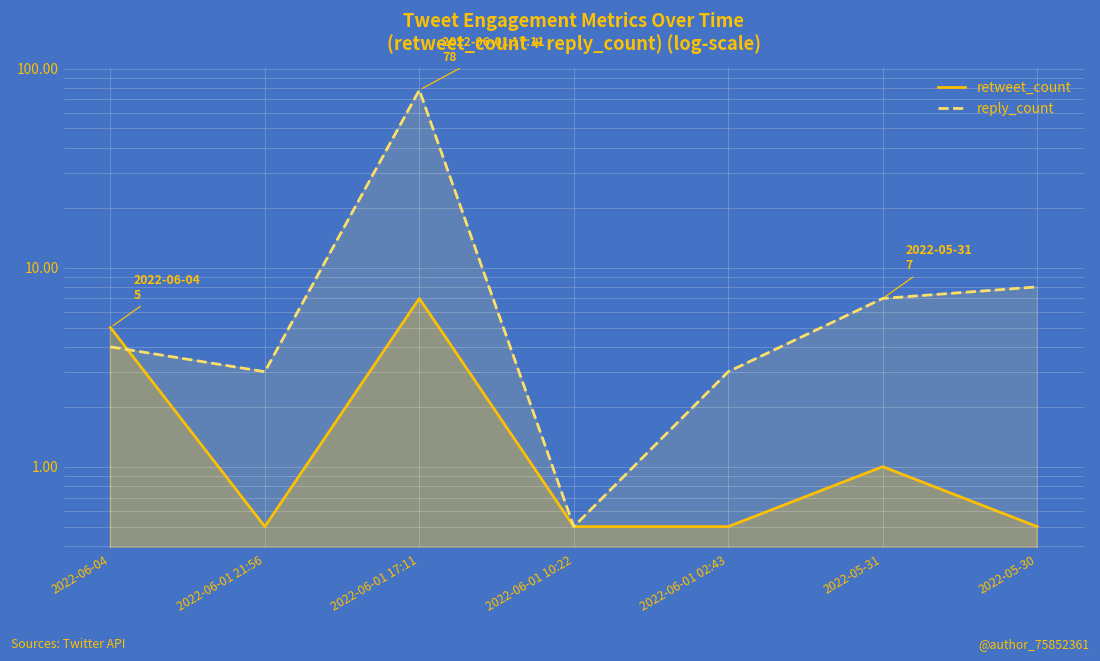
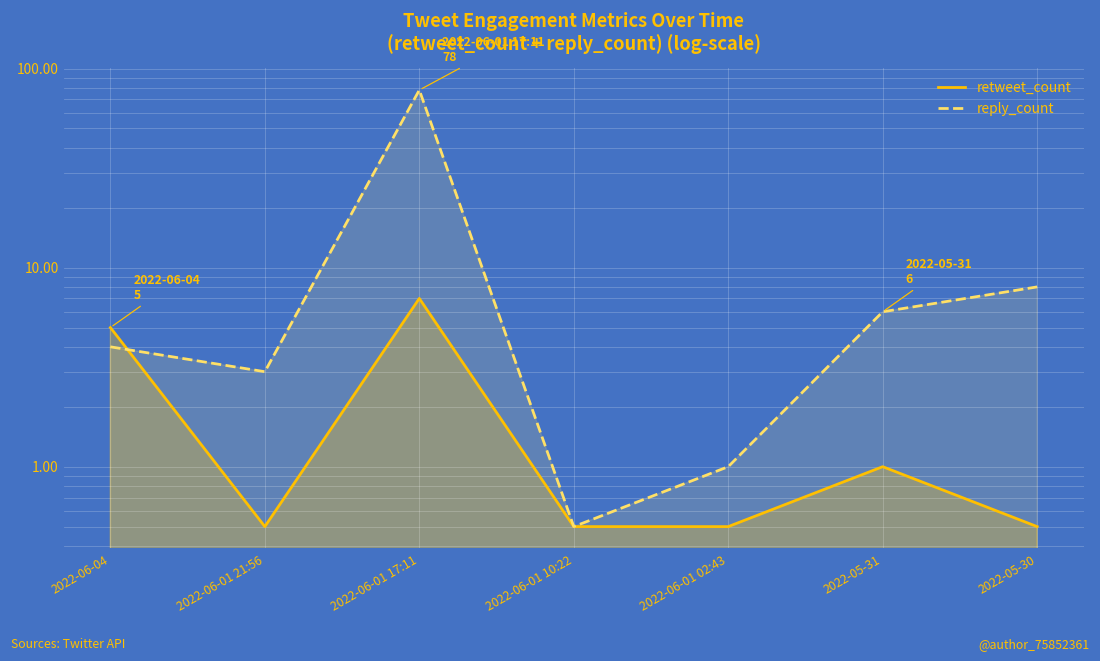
reply_count, 2022-06-01 02:43: 3 -> 1
reply_count, 2022-05-31: 7 -> 6
